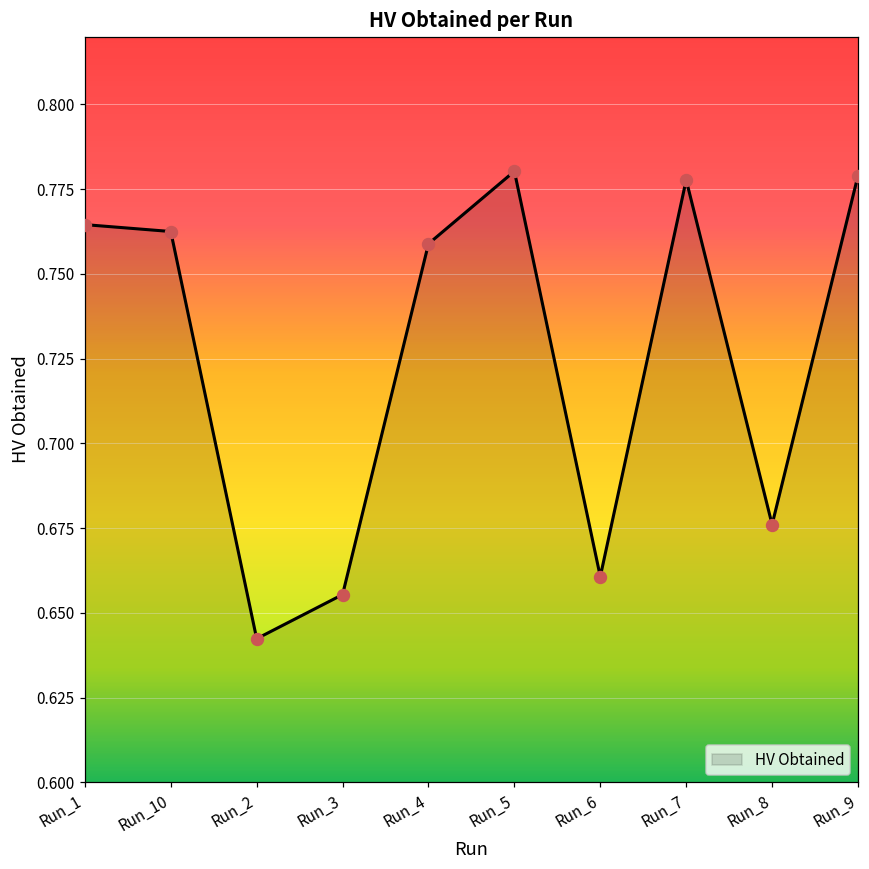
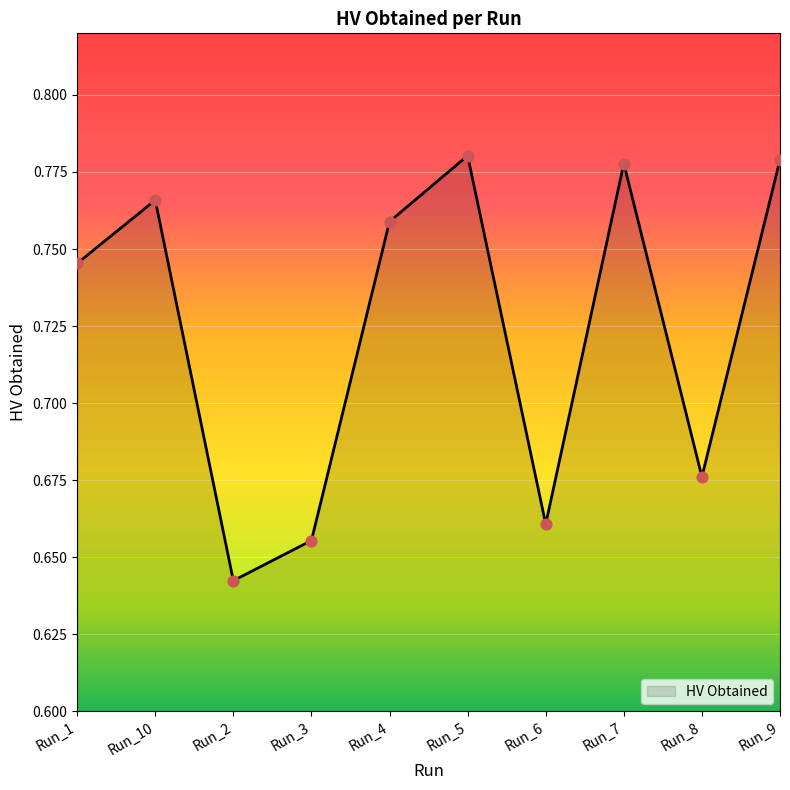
Run_1: 0.765 -> 0.745
Run_10: 0.763 -> 0.766
